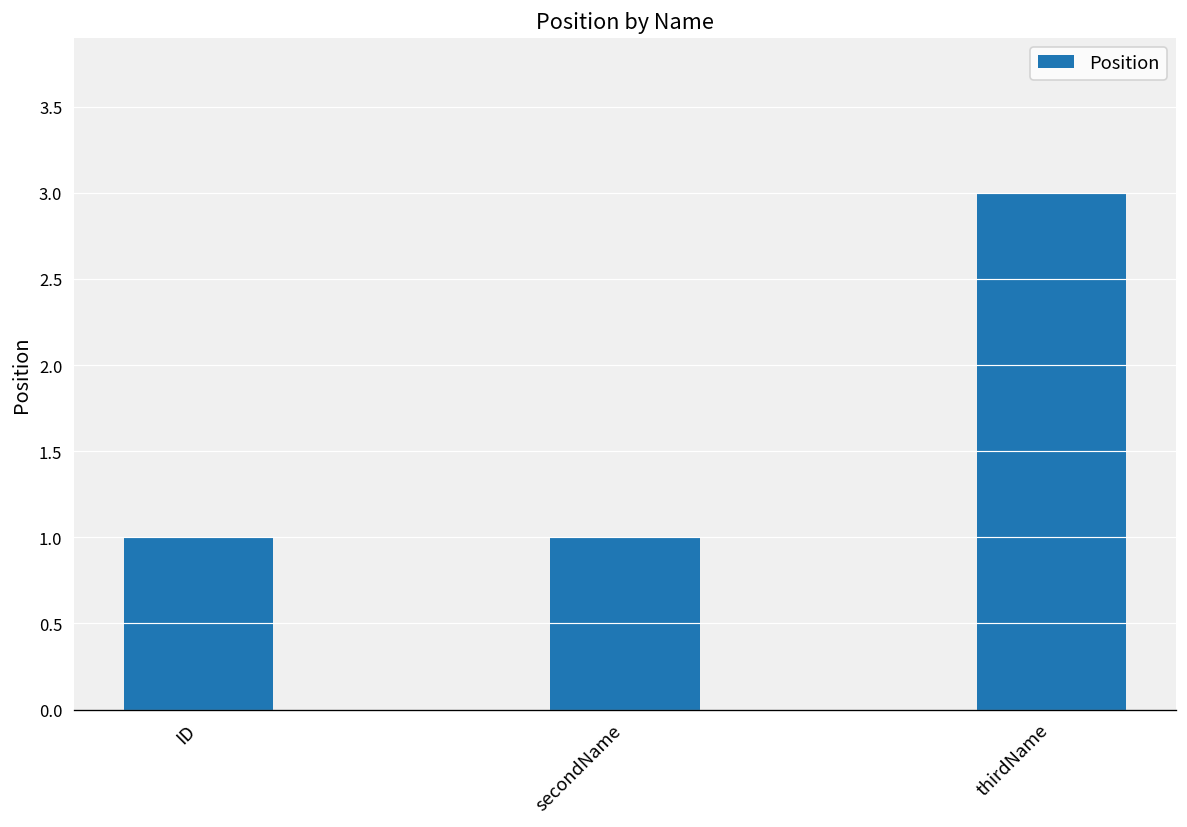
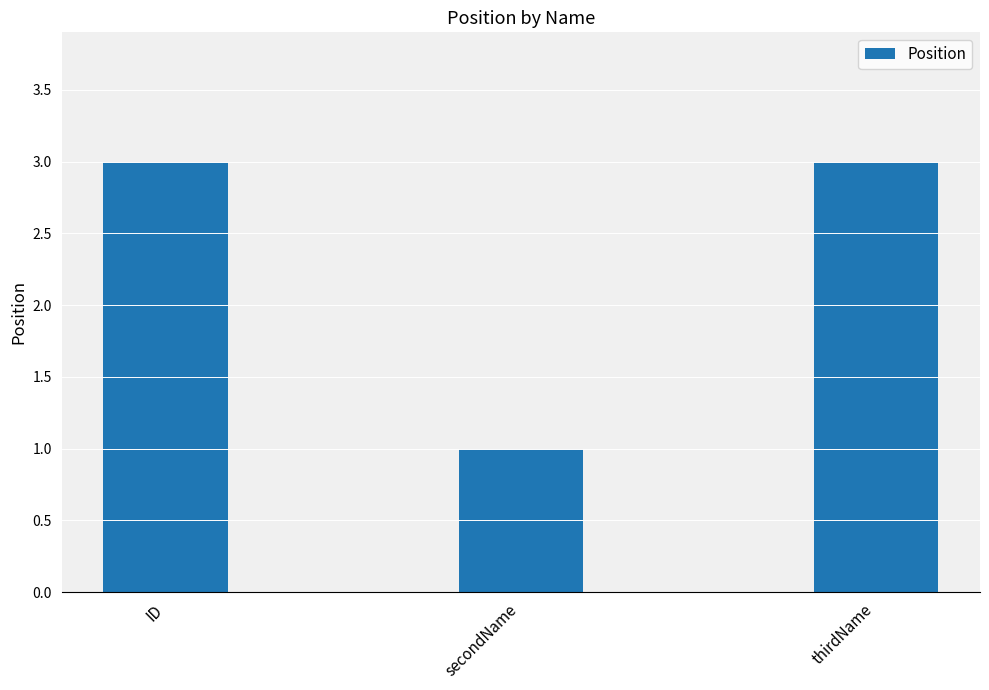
ID: 1 -> 3
